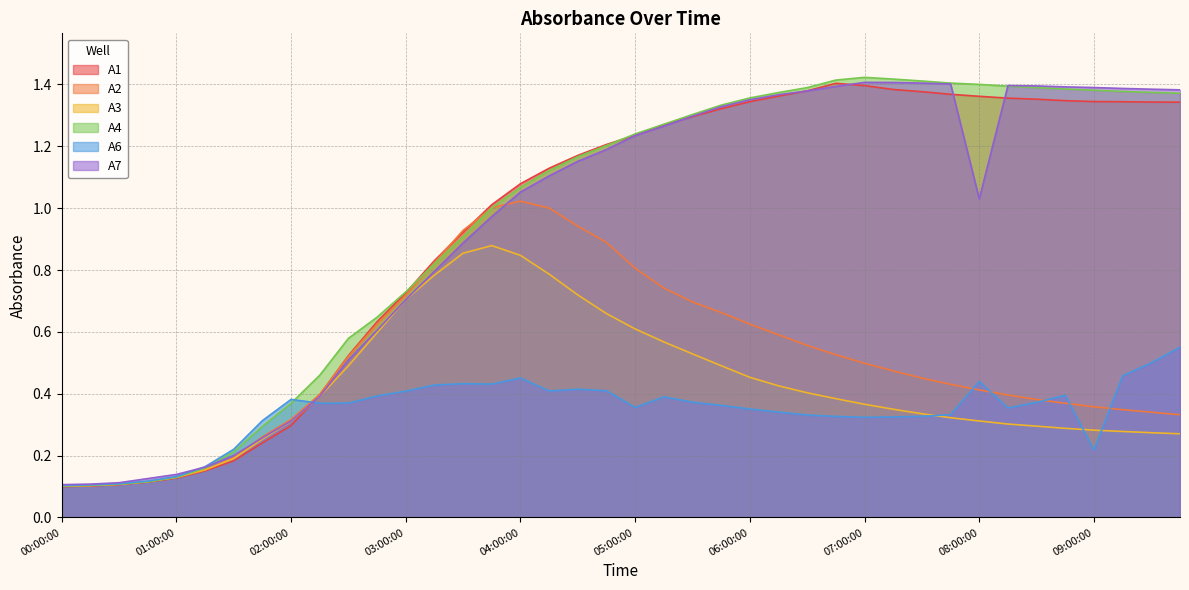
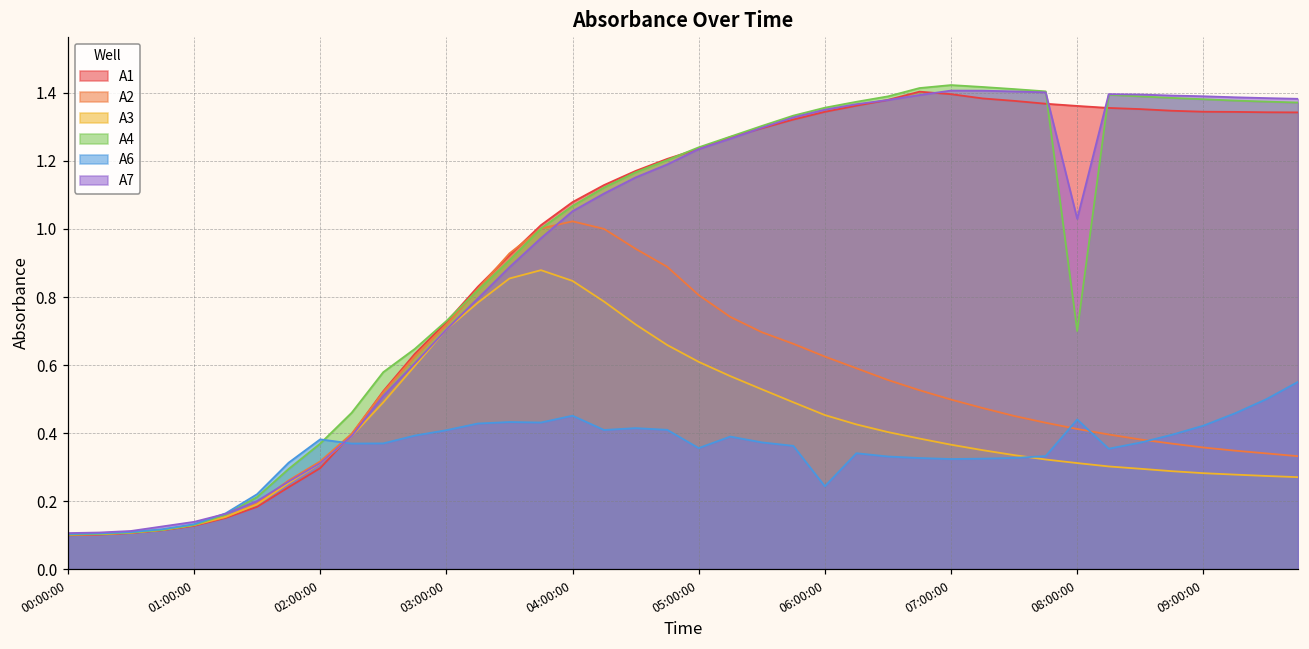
A6, 06:00:00: 0.35 -> 0.24
A4, 08:00:00: 1.4 -> 0.7
A6, 09:00:00: 0.22 -> 0.42
